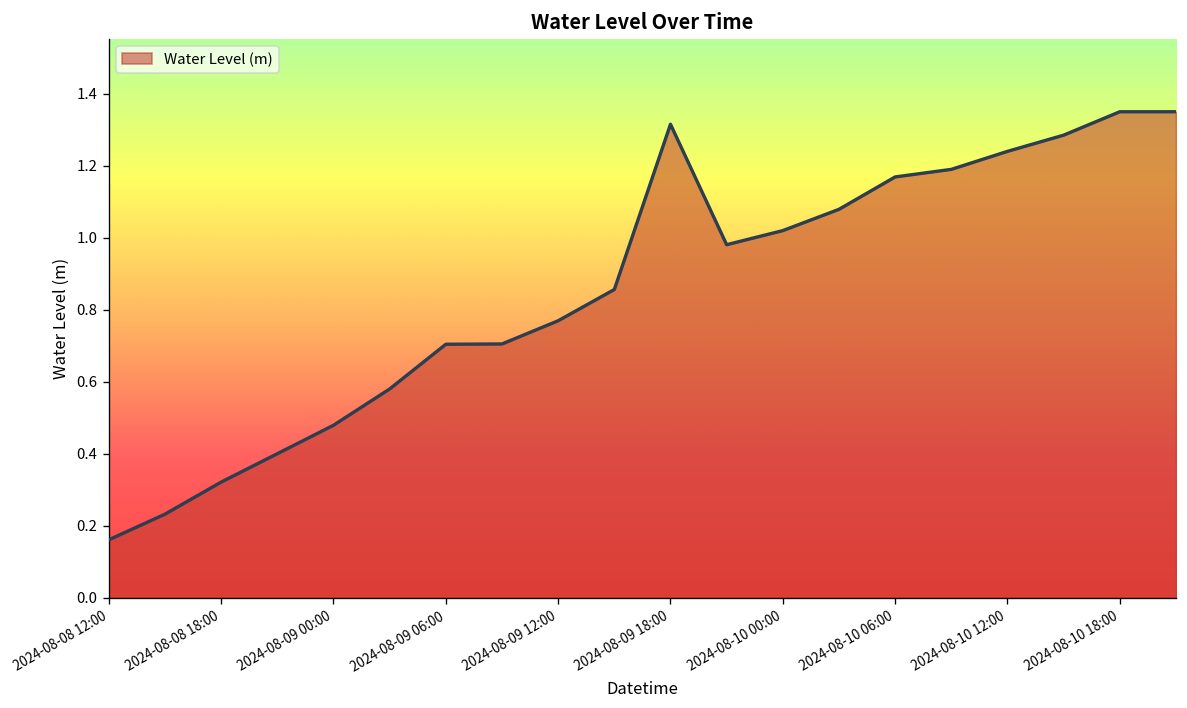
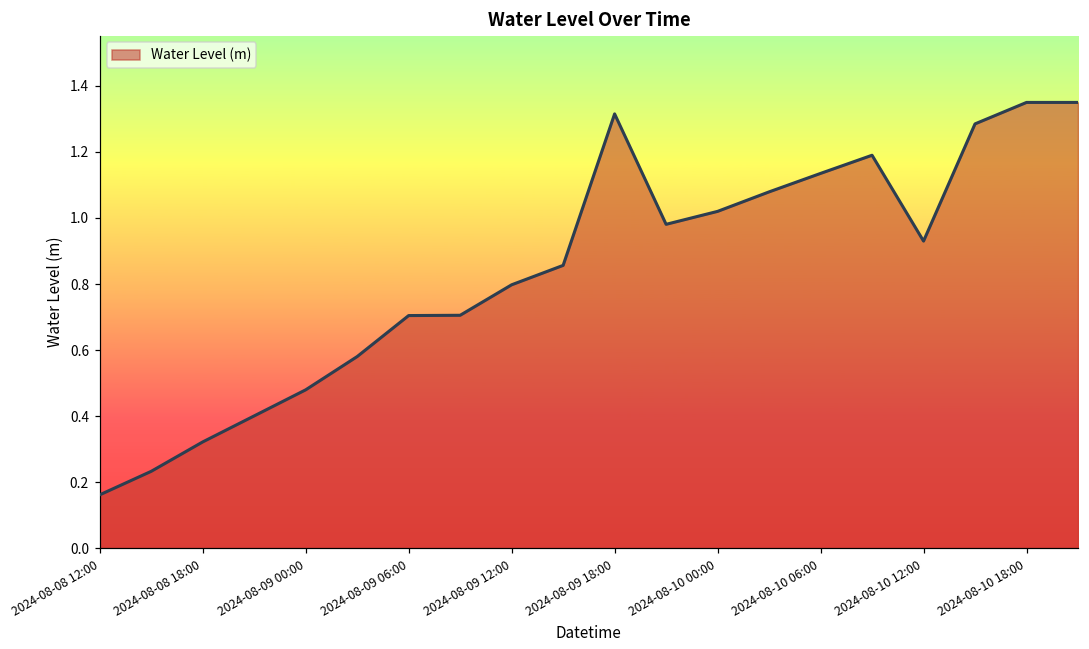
2024-08-09 12:00: 0.77 -> 0.80
2024-08-10 06:00: 1.17 -> 1.14
2024-08-10 12:00: 1.24 -> 0.93
